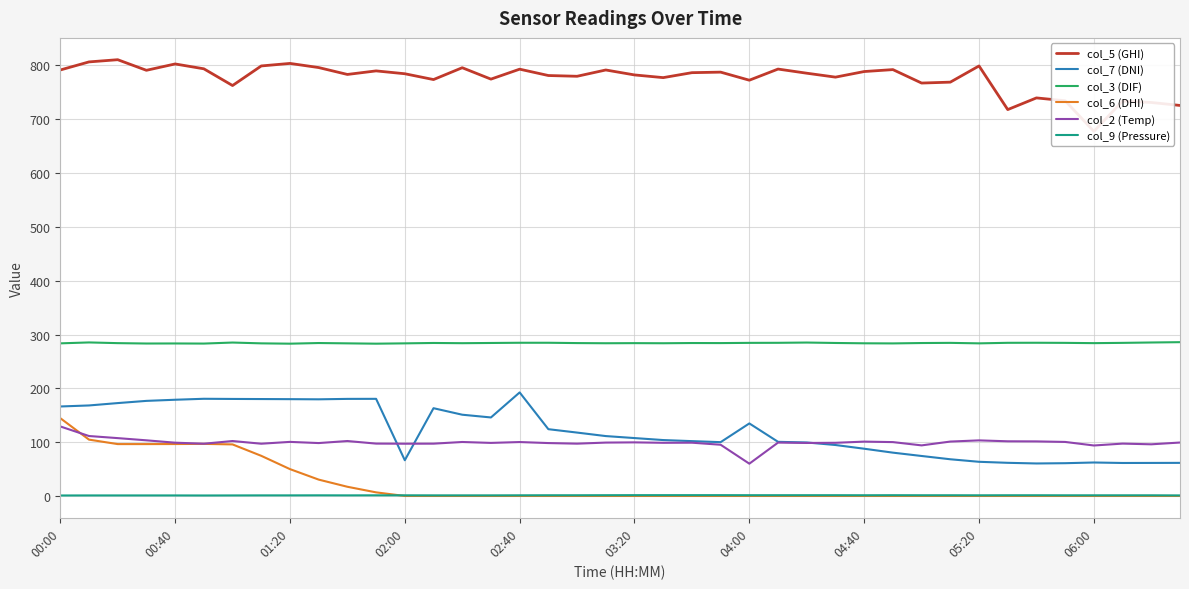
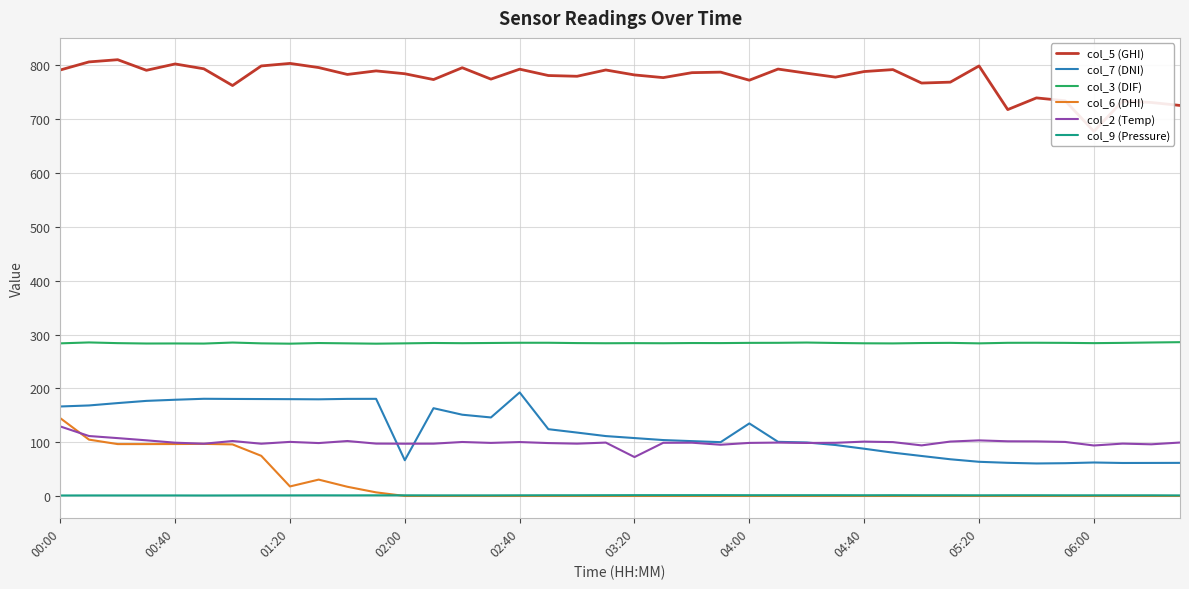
col_6 (DHI), 01:20: 50 -> 20
col_2 (Temp), 03:20: 100 -> 70
col_2 (Temp), 04:00: 60 -> 100
